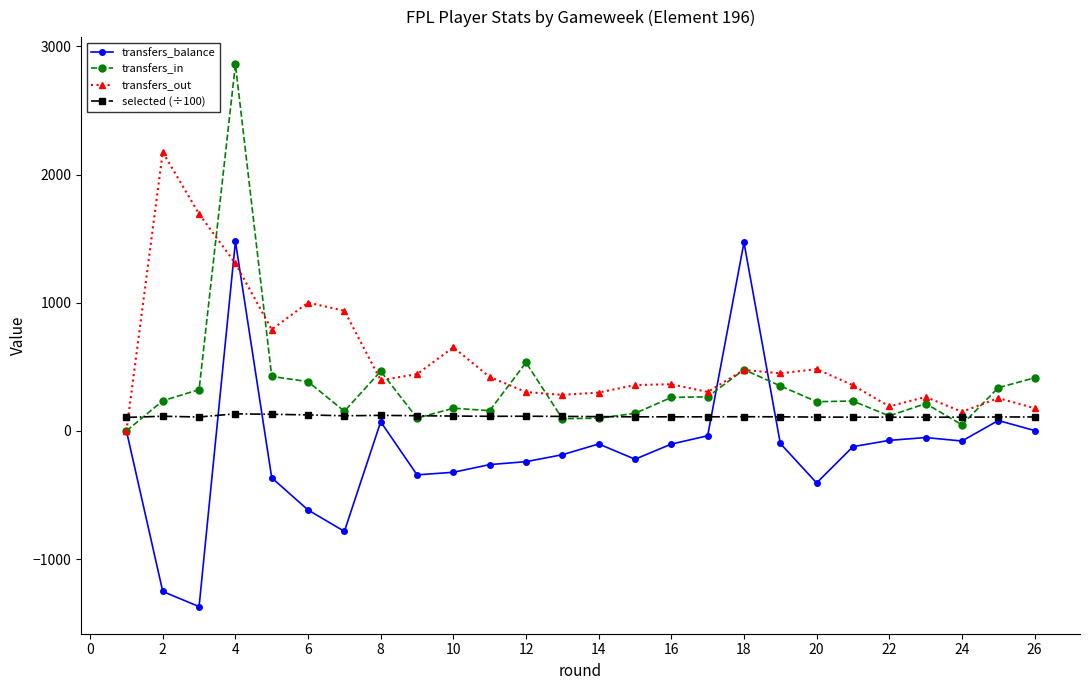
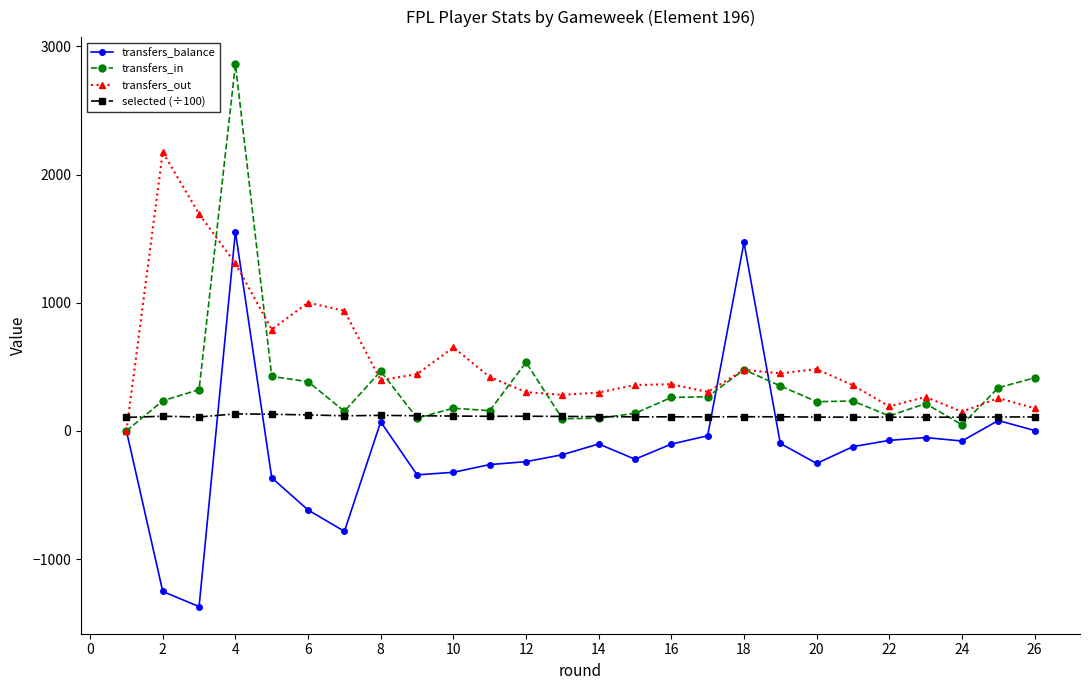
transfers_balance, 4: 1480 -> 1550
transfers_balance, 20: -410 -> -250
